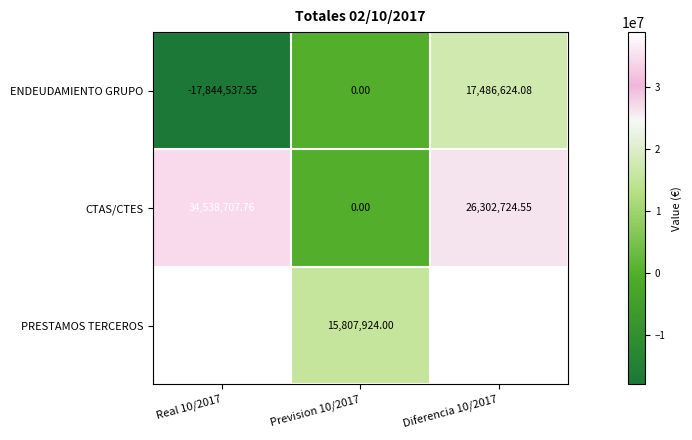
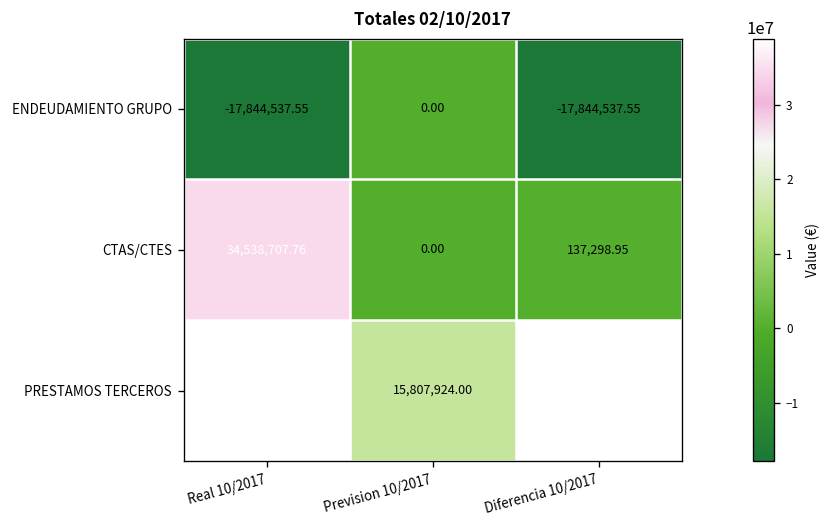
ENDEUDAMIENTO GRUPO, Diferencia 10/2017: 17,486,624.08 -> -17,844,537.55
CTAS/CTES, Diferencia 10/2017: 26,302,724.55 -> 137,298.95
